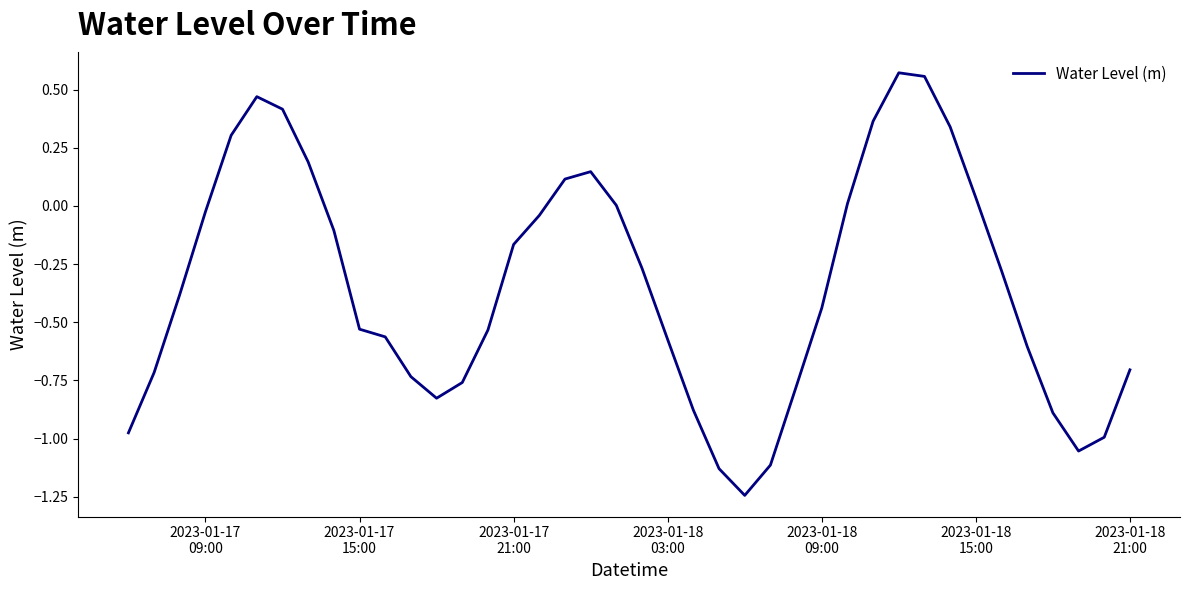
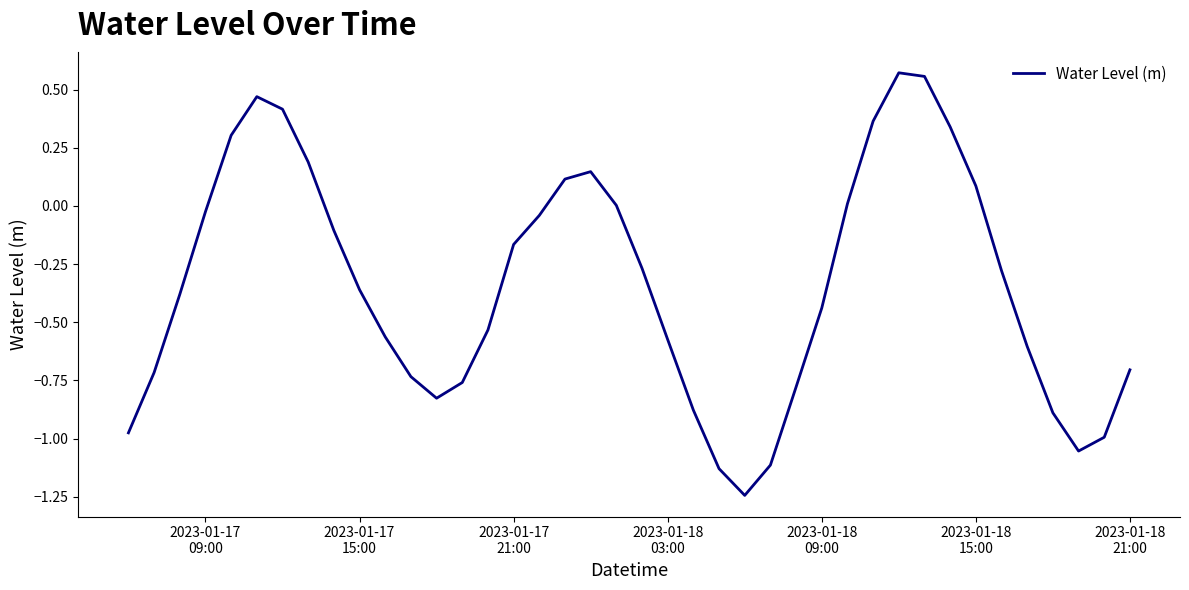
2023-01-17 15:00: -0.53 -> -0.36
2023-01-18 15:00: 0.04 -> 0.09
